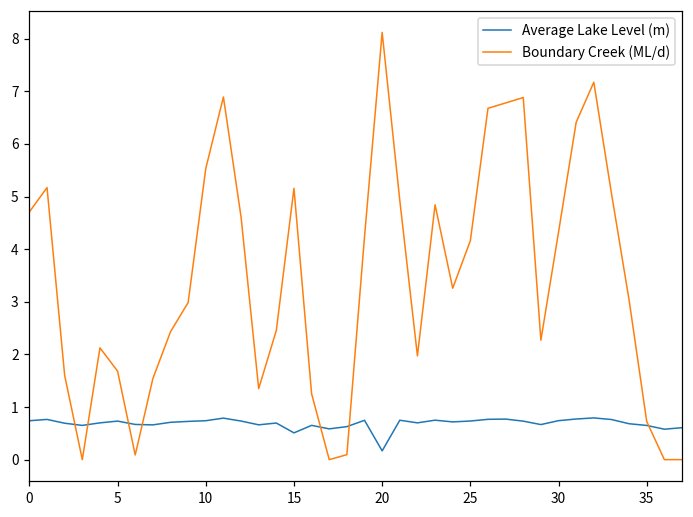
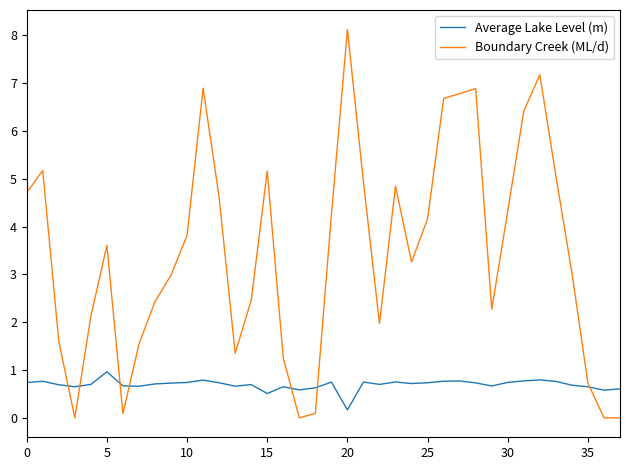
Average Lake Level (m), 5: 0.7 -> 1.0
Boundary Creek (ML/d), 5: 1.7 -> 3.6
Boundary Creek (ML/d), 10: 5.5 -> 3.8
